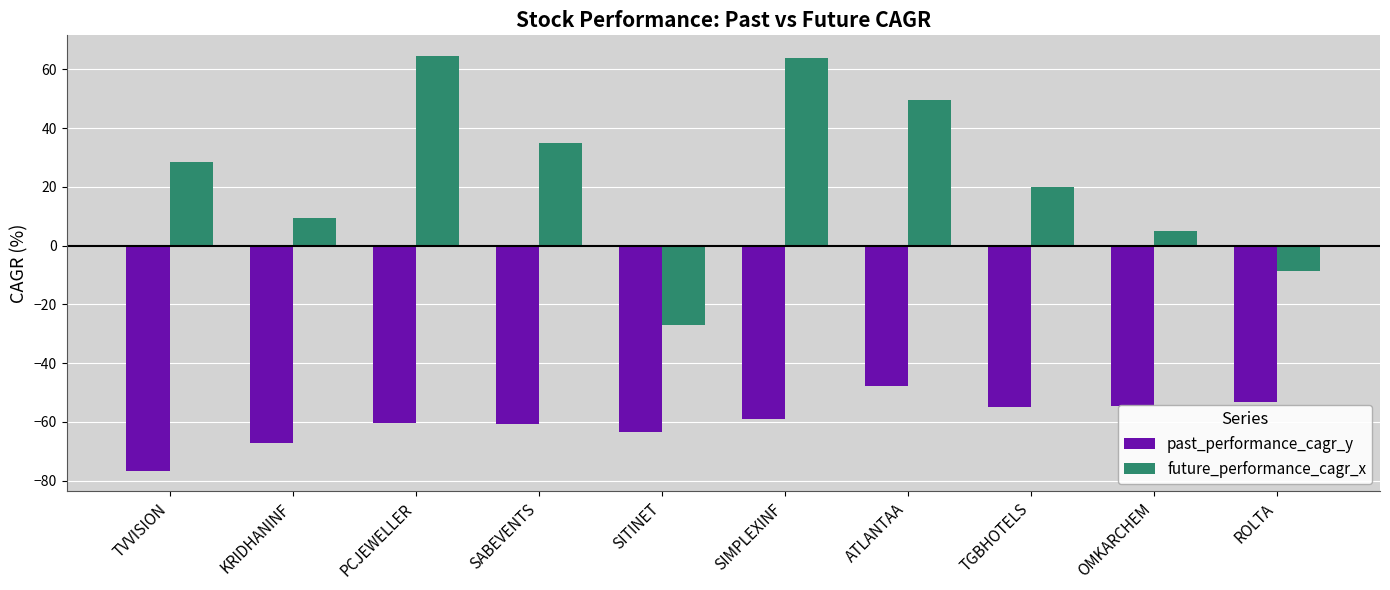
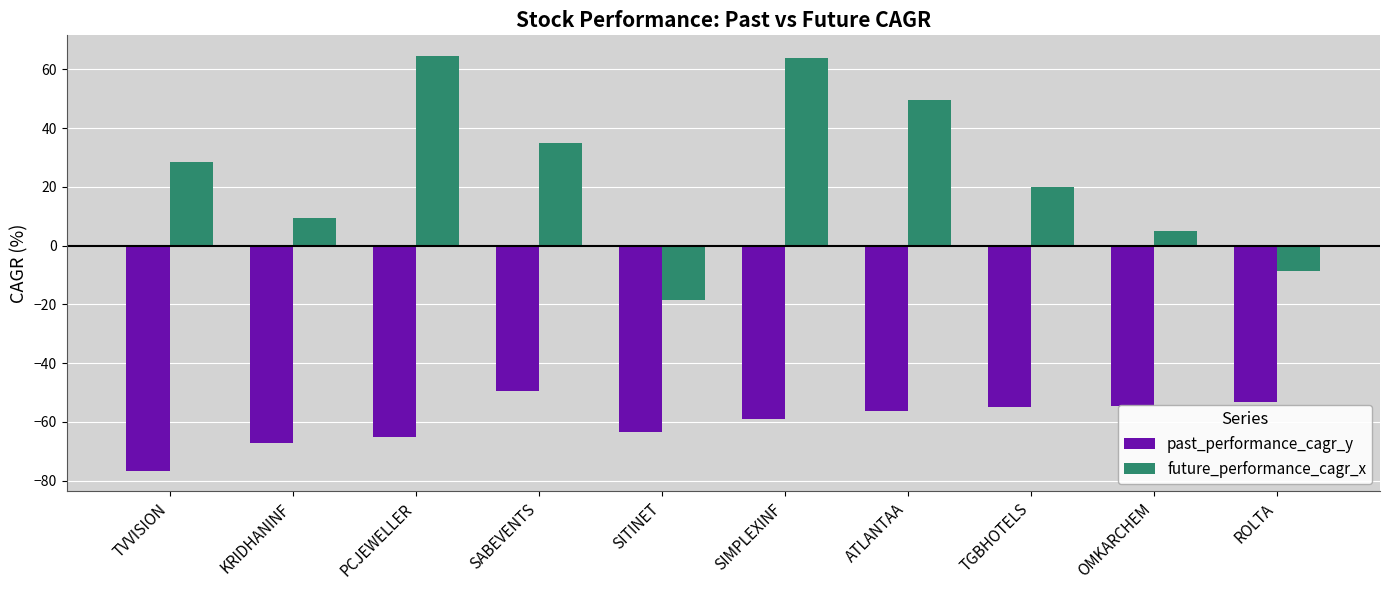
past_performance_cagr_y, PCJEWELLER: -61 -> -65
past_performance_cagr_y, SABEVENTS: -61 -> -50
future_performance_cagr_x, SITINET: -27 -> -19
past_performance_cagr_y, ATLANTAA: -48 -> -56
